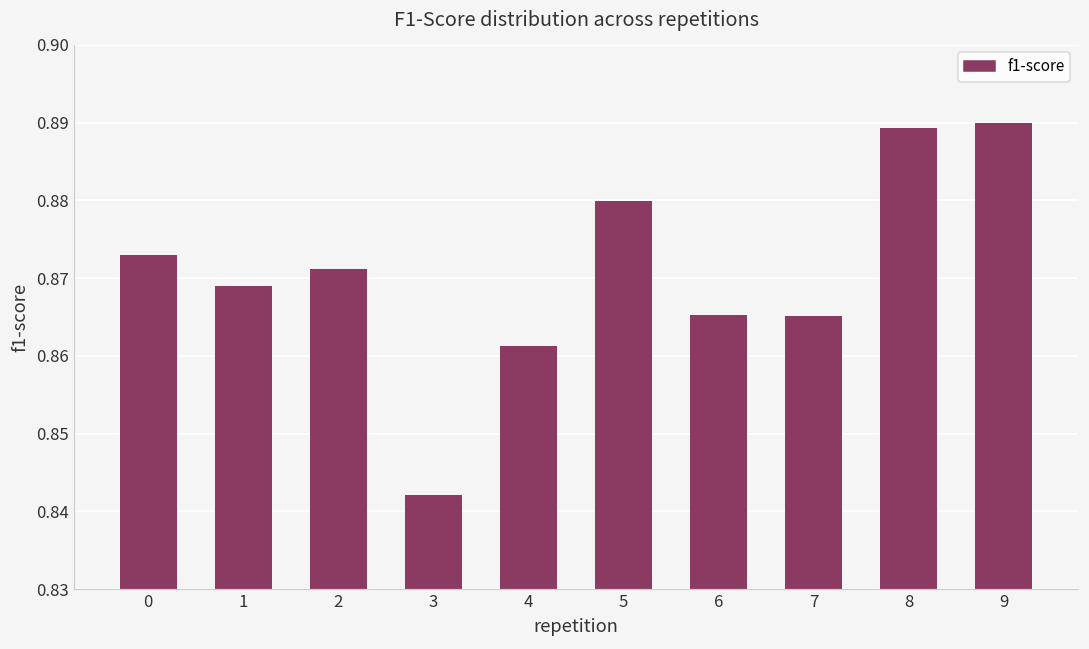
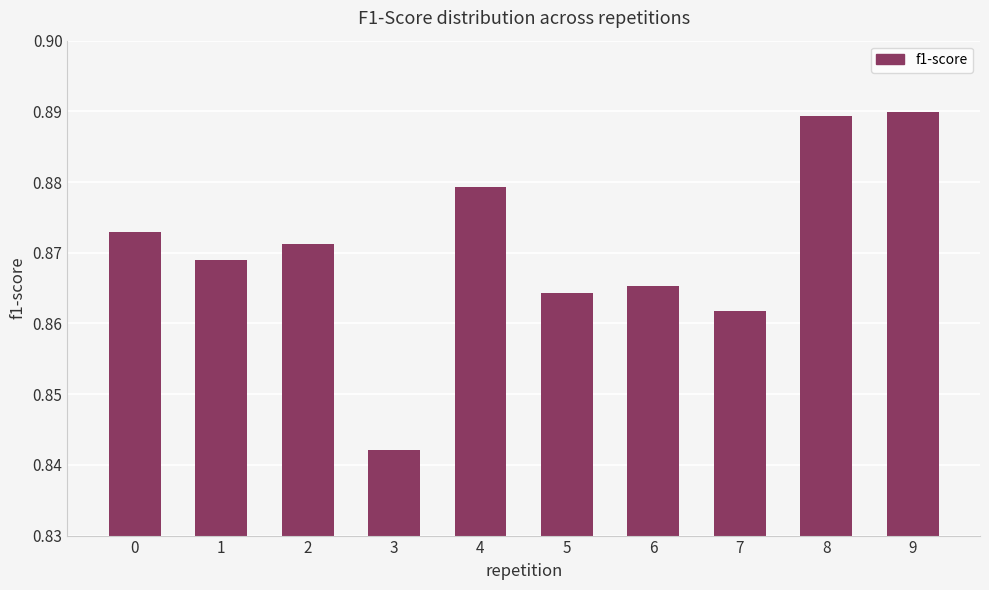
4: 0.861 -> 0.879
5: 0.880 -> 0.864
7: 0.865 -> 0.862
